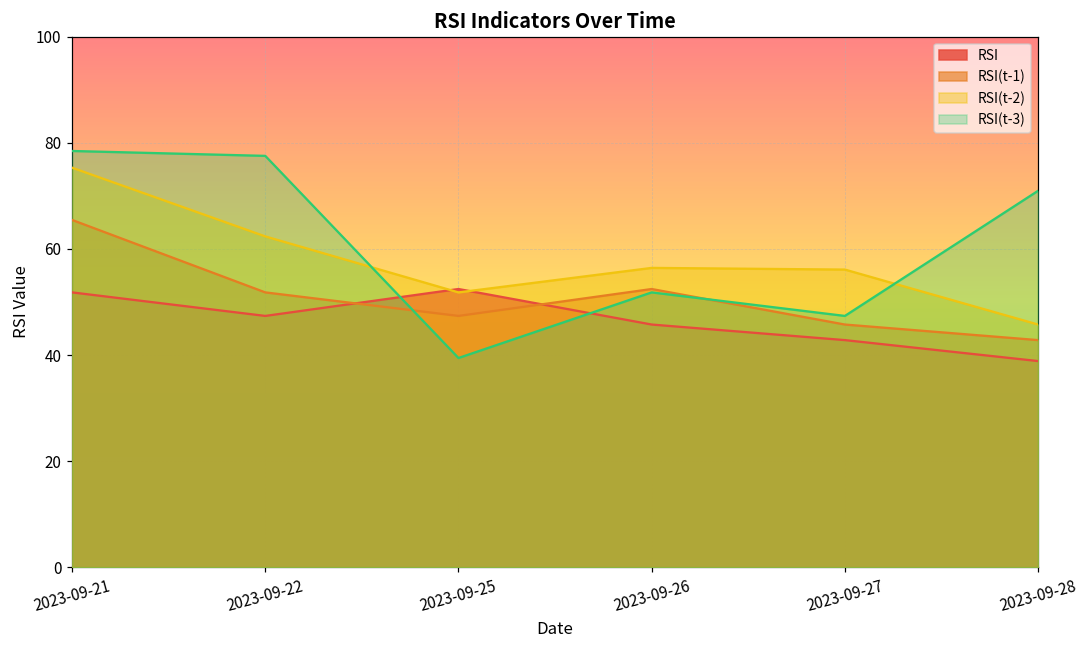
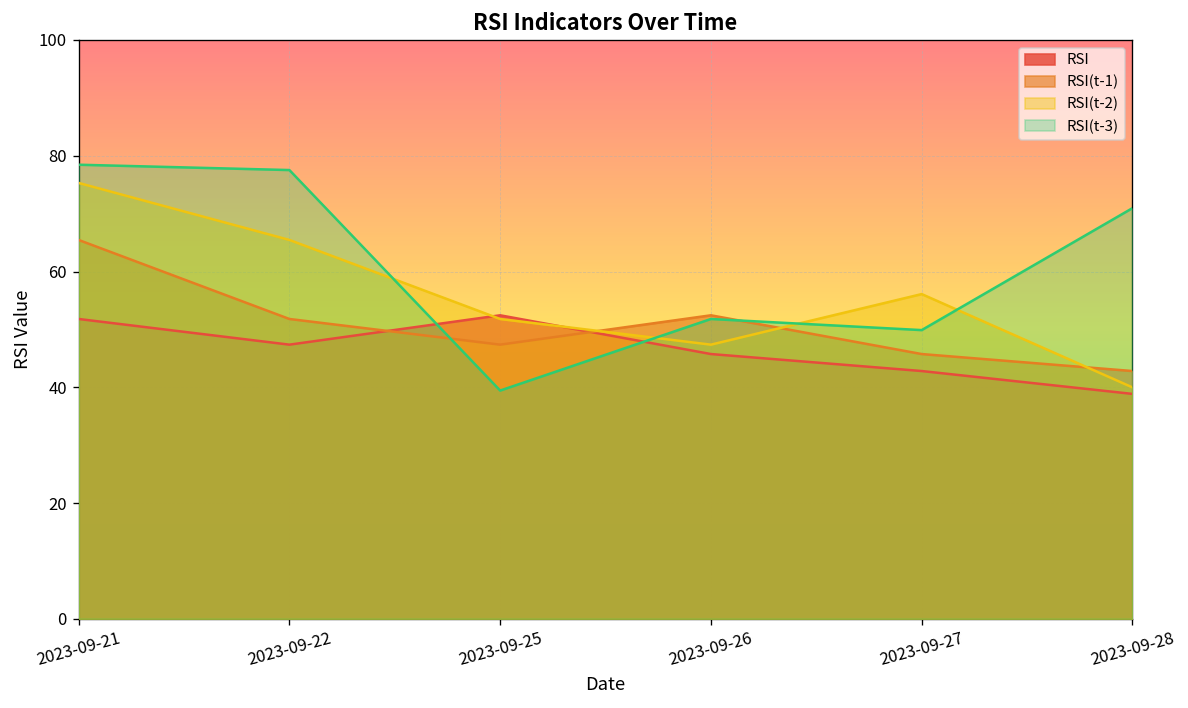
RSI(t-2), 2023-09-22: 62 -> 65
RSI(t-2), 2023-09-26: 56 -> 47
RSI(t-3), 2023-09-27: 47 -> 50
RSI(t-2), 2023-09-28: 46 -> 40
